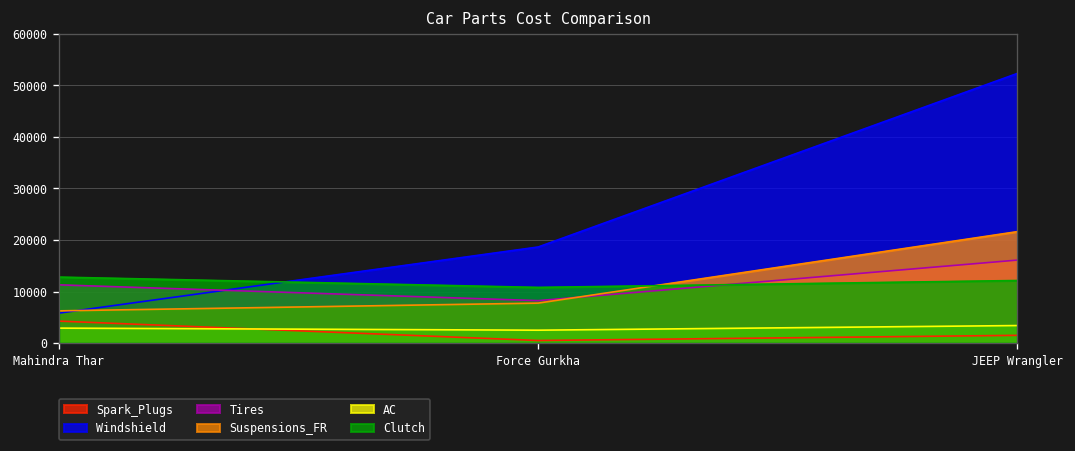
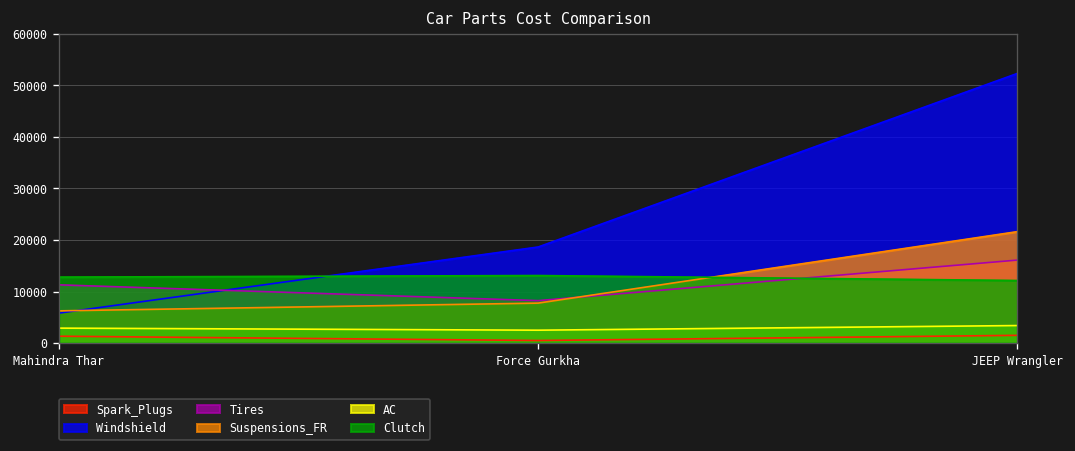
Spark_Plugs, Mahindra Thar: 4000 -> 1000
Clutch, Force Gurkha: 11000 -> 13000
